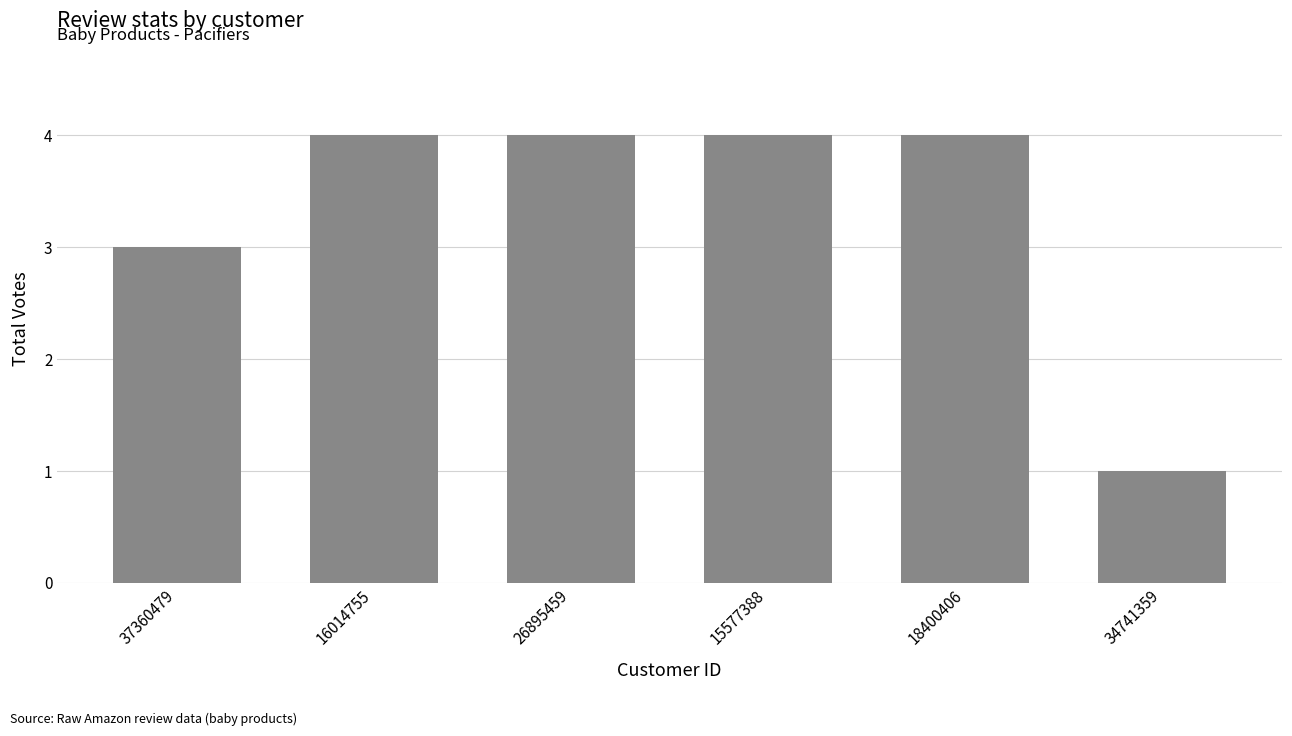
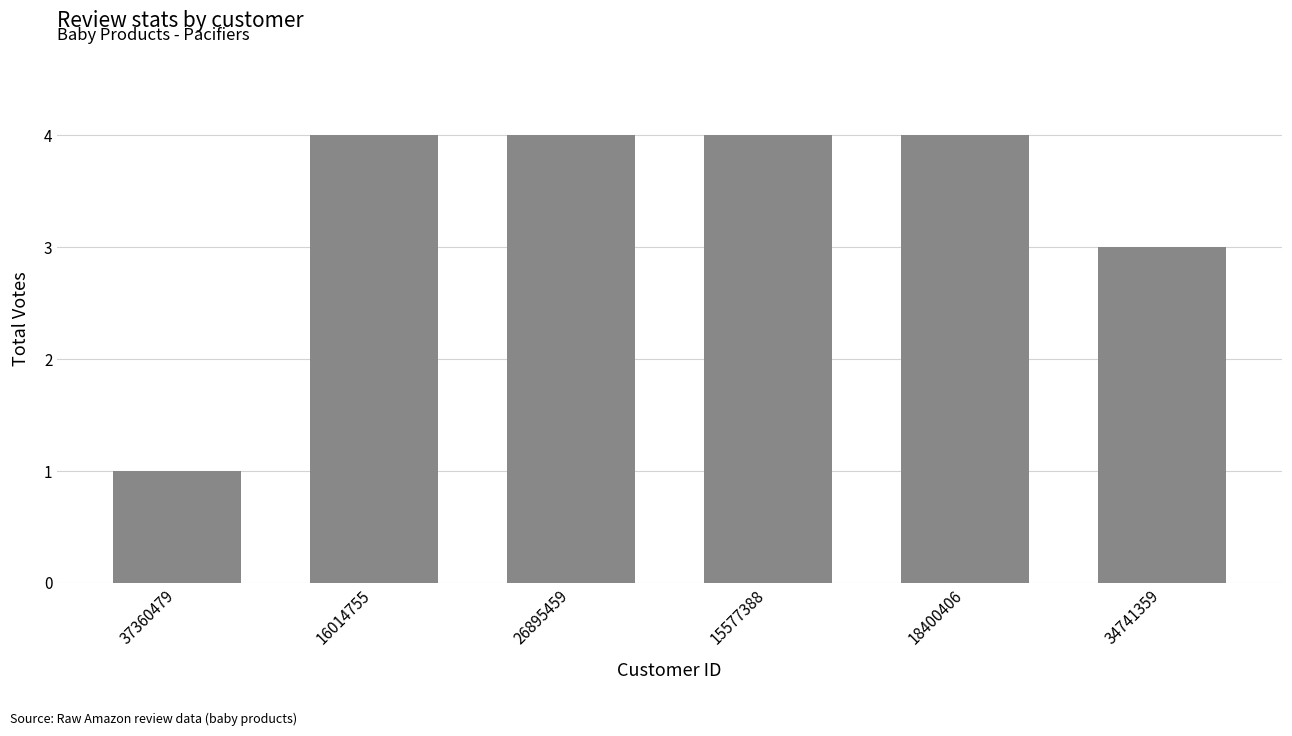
37360479: 3 -> 1
34741359: 1 -> 3
